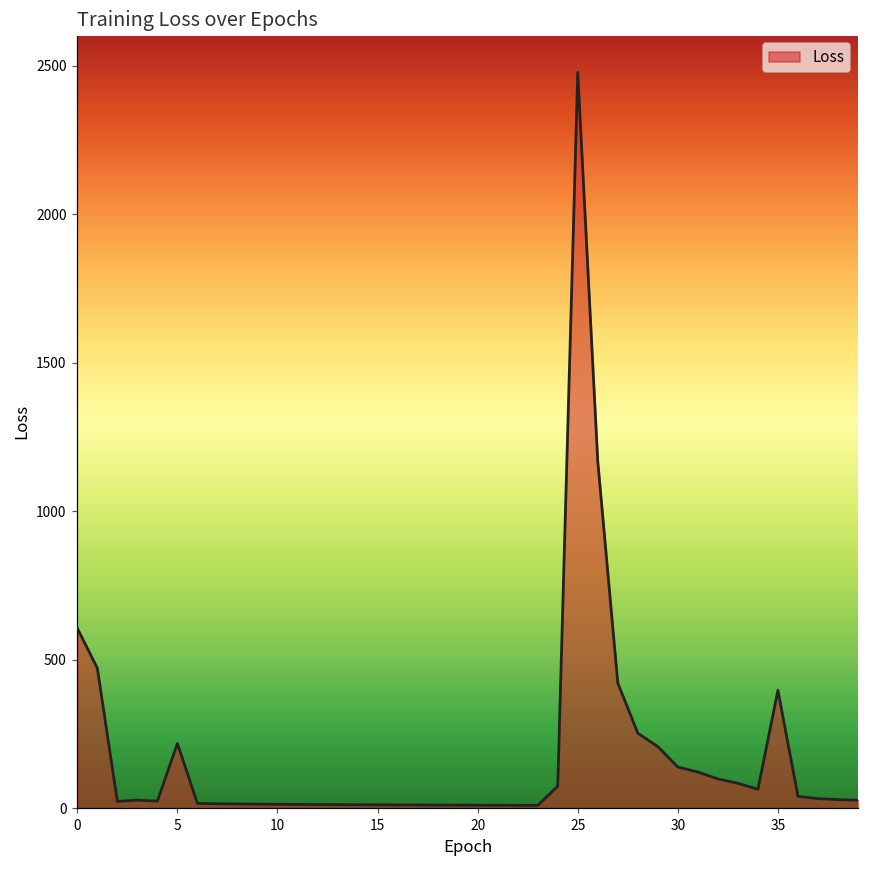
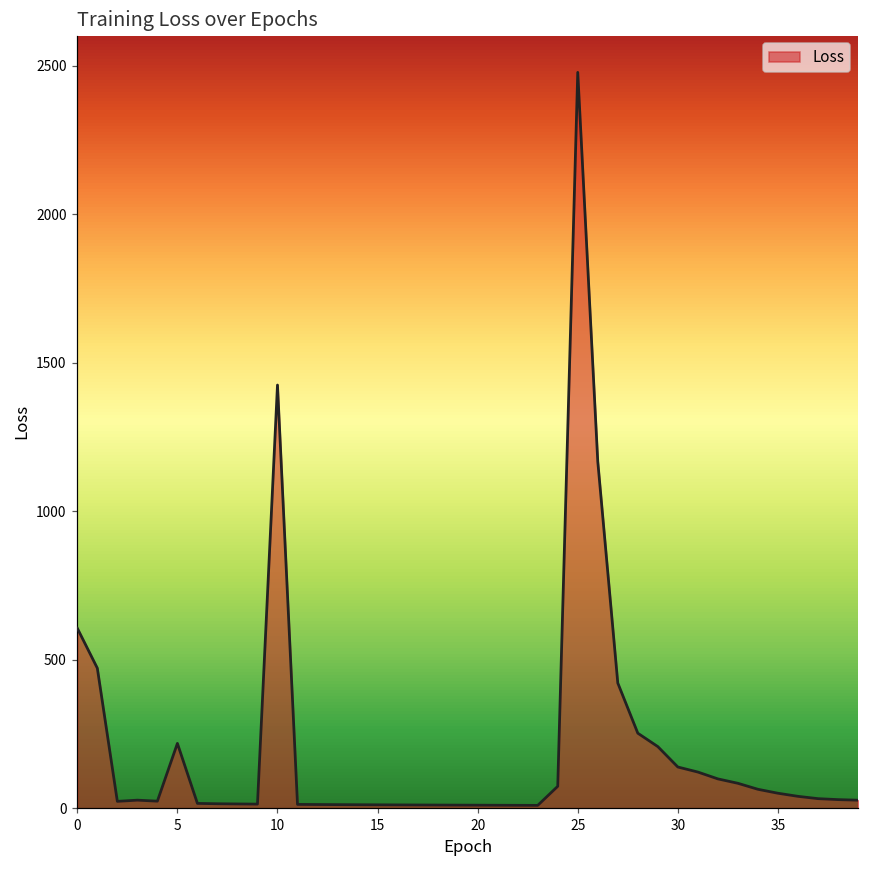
10: 10 -> 1430
35: 400 -> 50
